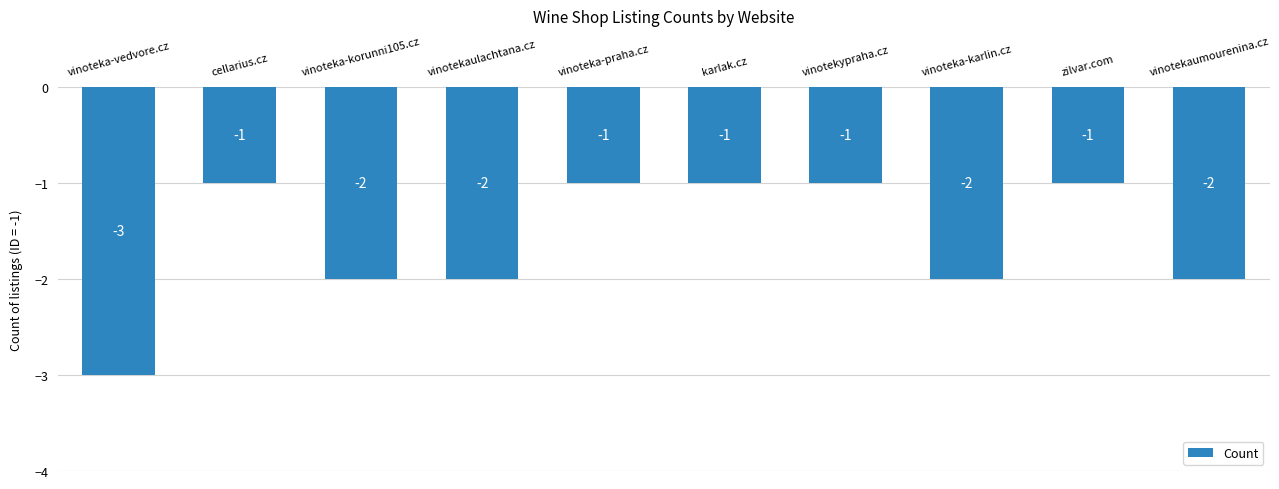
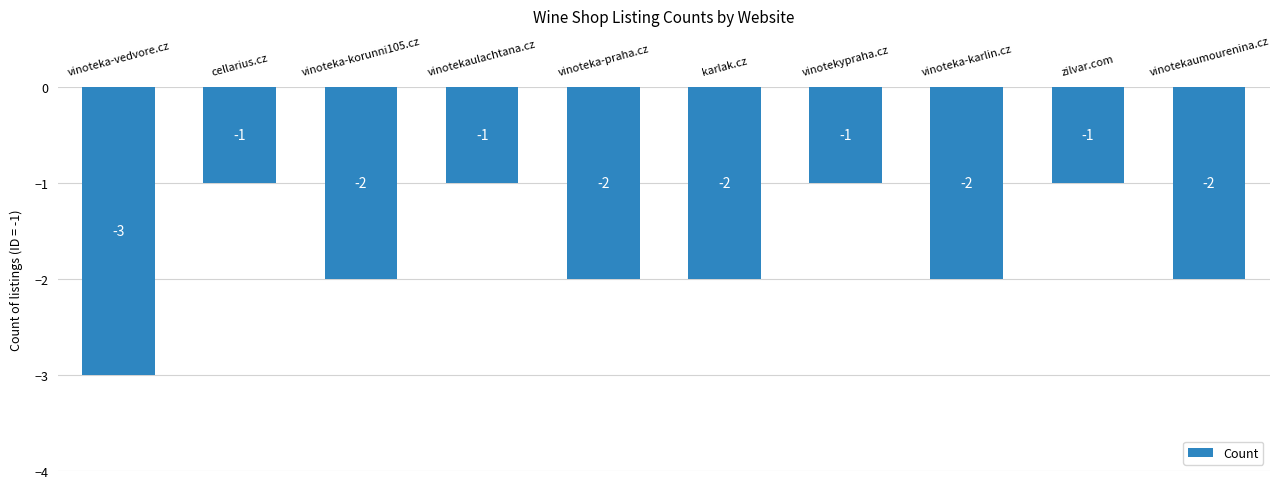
vinotekaulachtana.cz: -2 -> -1
vinoteka-praha.cz: -1 -> -2
karlak.cz: -1 -> -2
